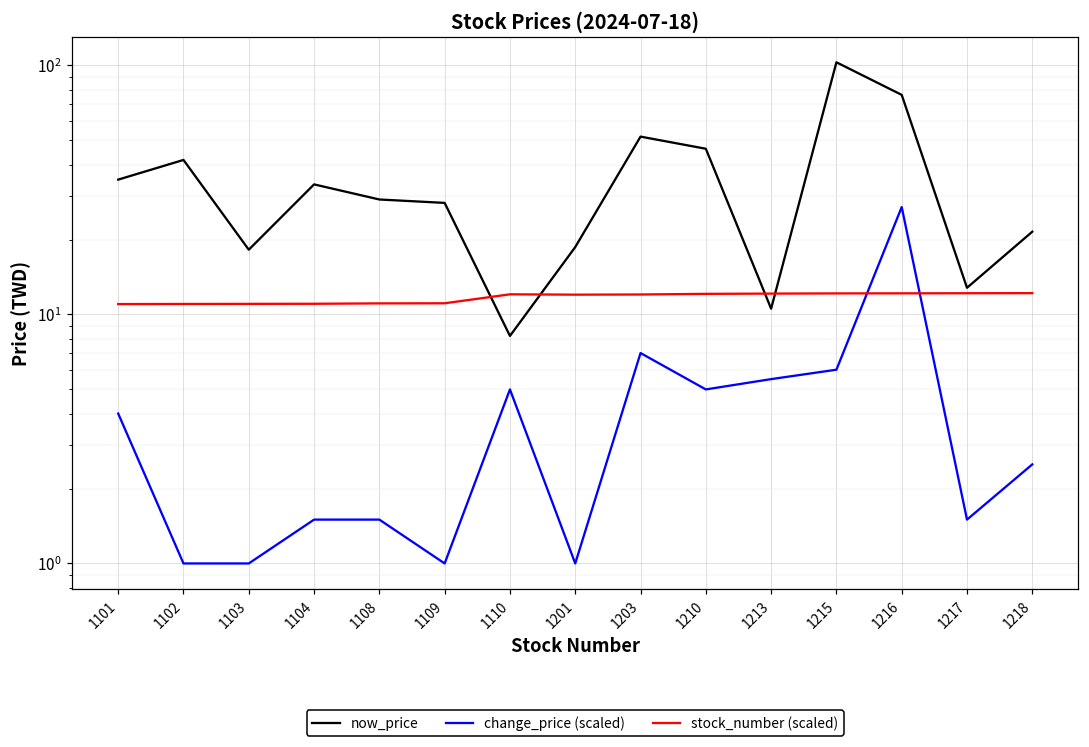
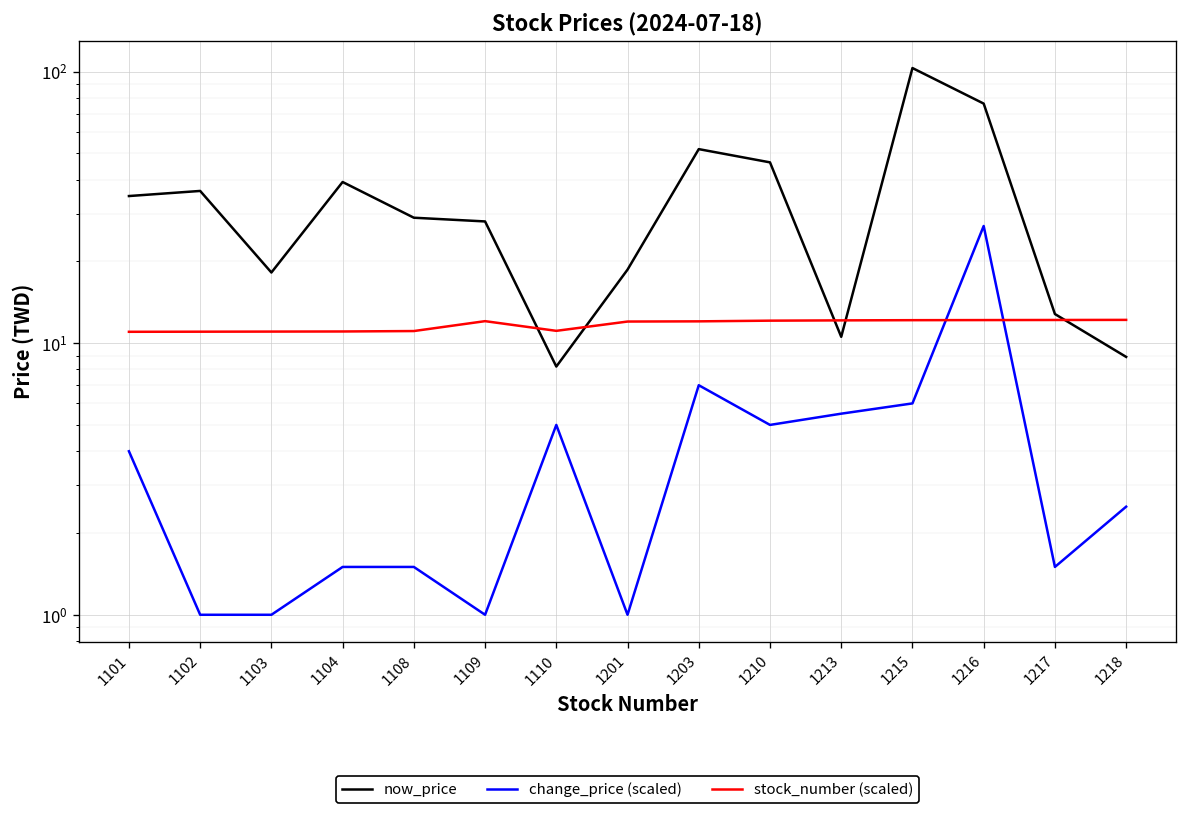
now_price, 1102: 42 -> 36
now_price, 1104: 33 -> 39
stock_number (scaled), 1109: 11 -> 12
stock_number (scaled), 1110: 12 -> 11
now_price, 1218: 22 -> 8.9
